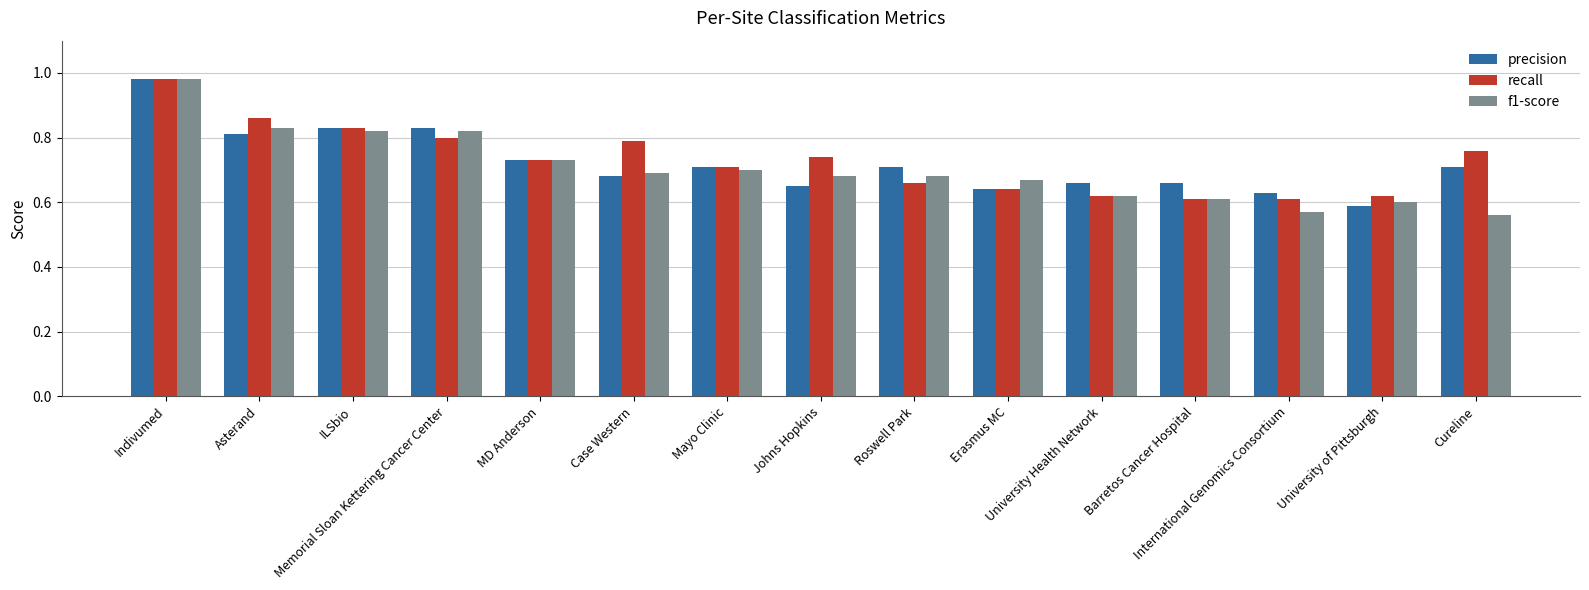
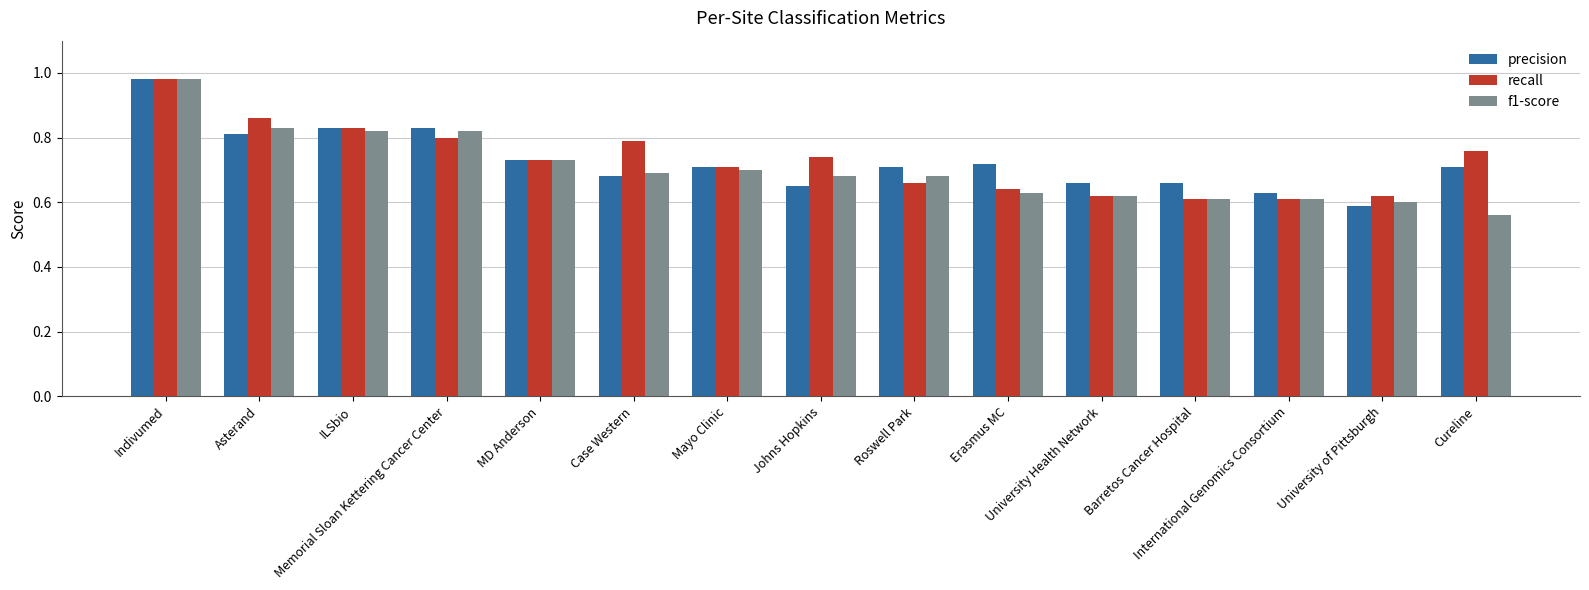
precision, Erasmus MC: 0.64 -> 0.72
f1-score, Erasmus MC: 0.67 -> 0.63
f1-score, International Genomics Consortium: 0.57 -> 0.61
